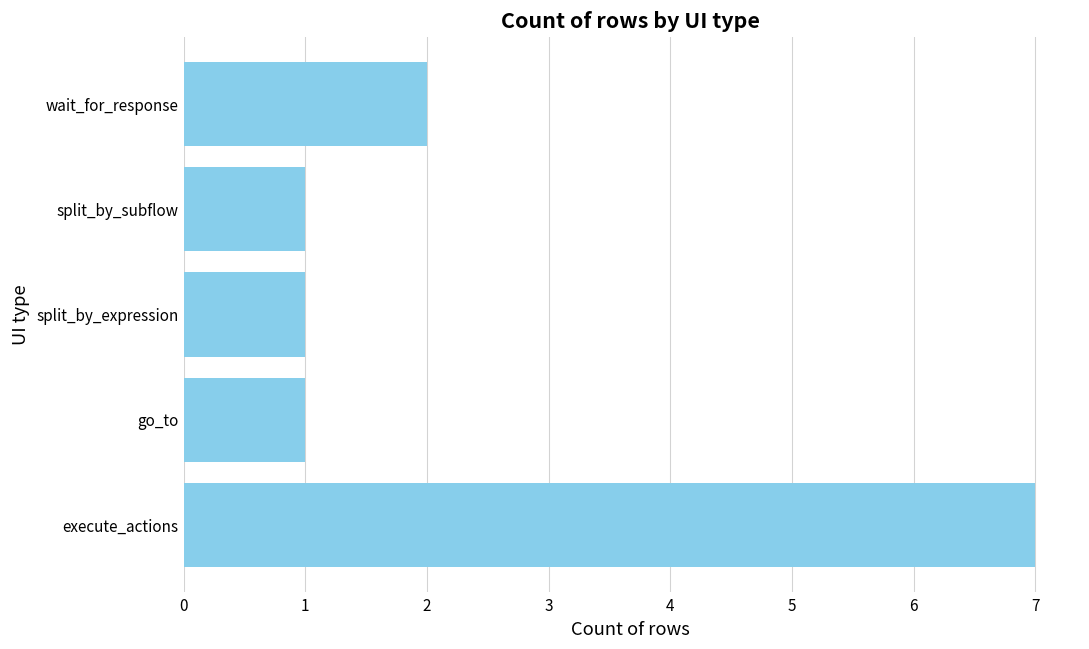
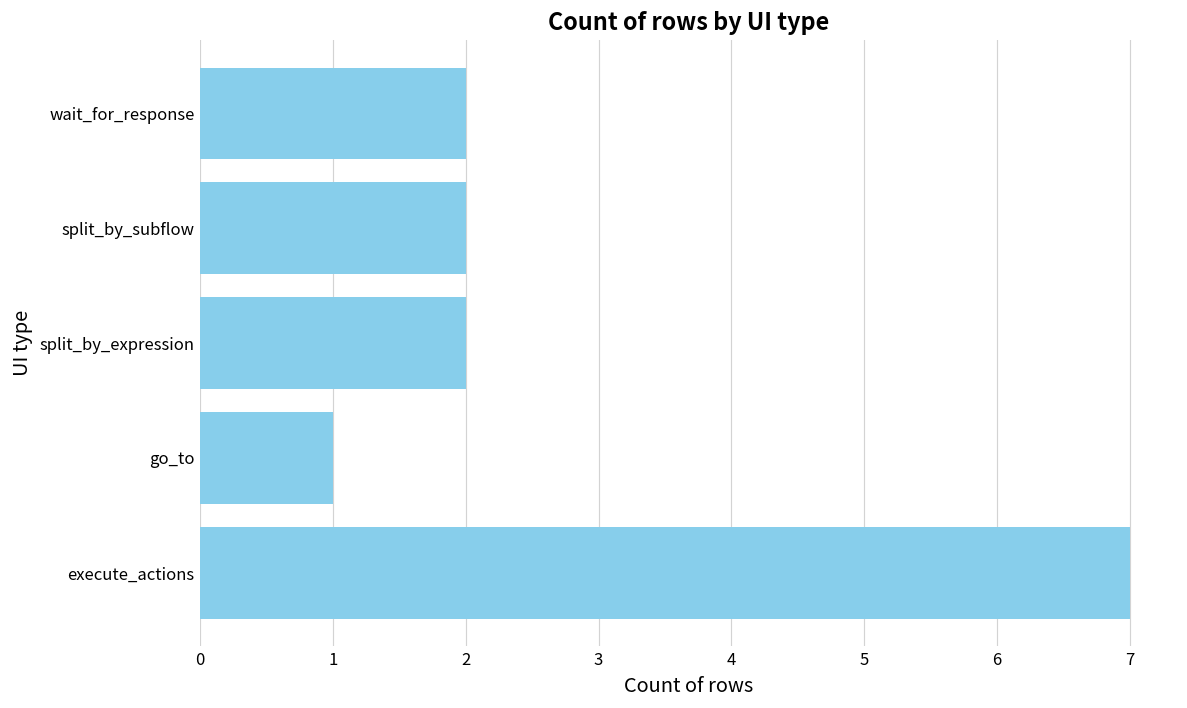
split_by_subflow: 1 -> 2
split_by_expression: 1 -> 2
